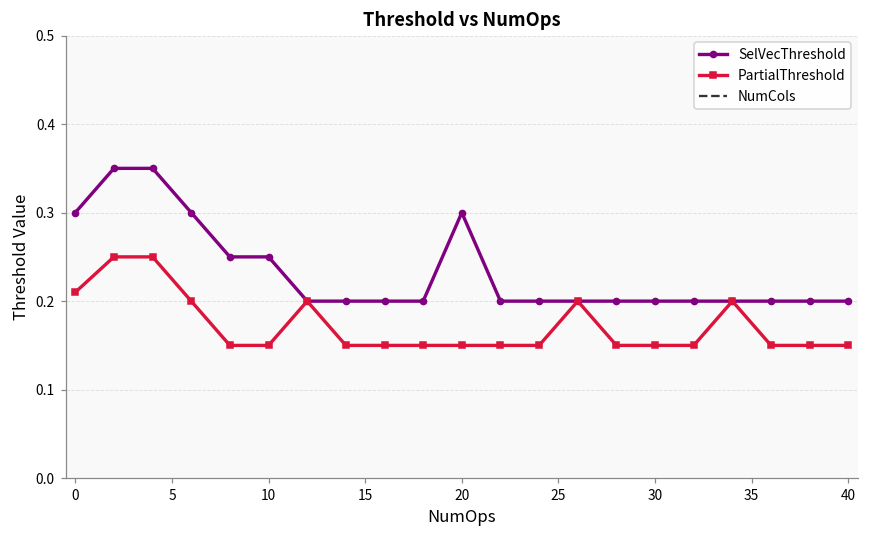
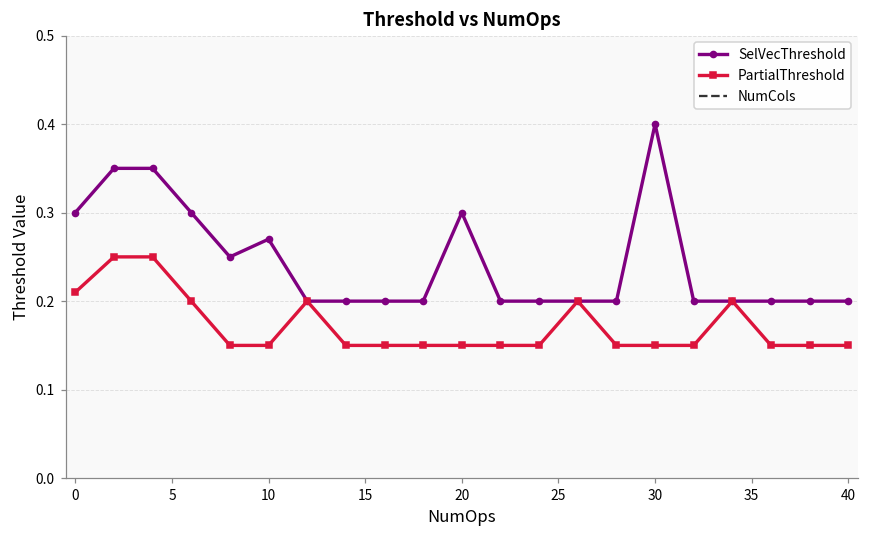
SelVecThreshold, 10: 0.25 -> 0.27
SelVecThreshold, 30: 0.2 -> 0.4
